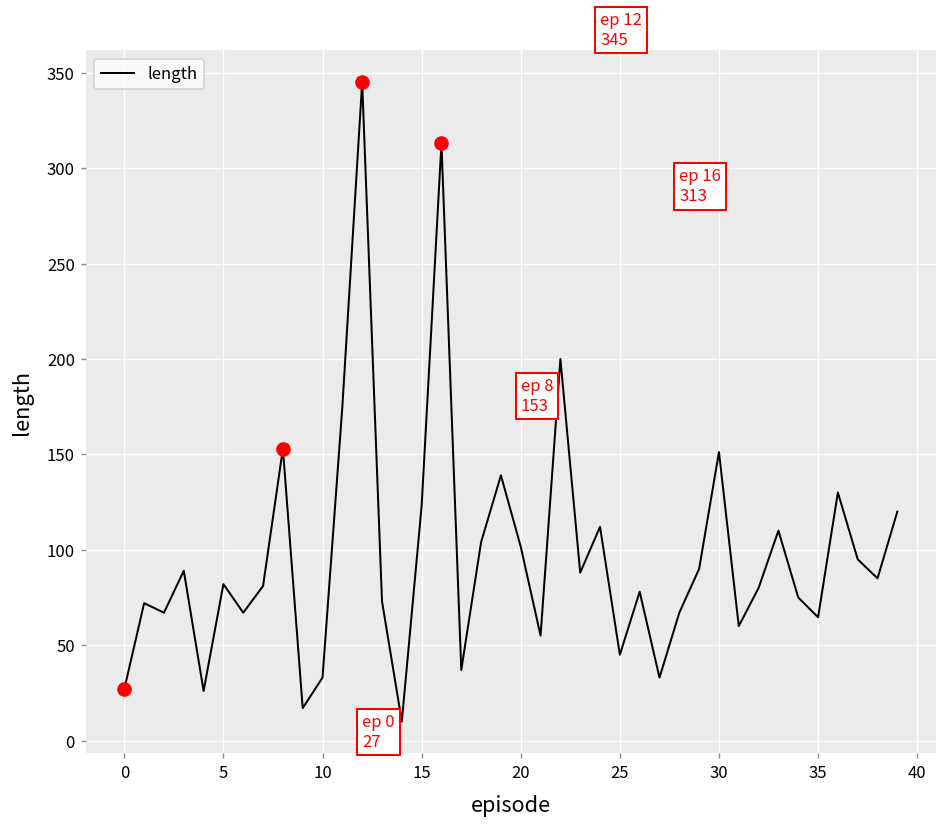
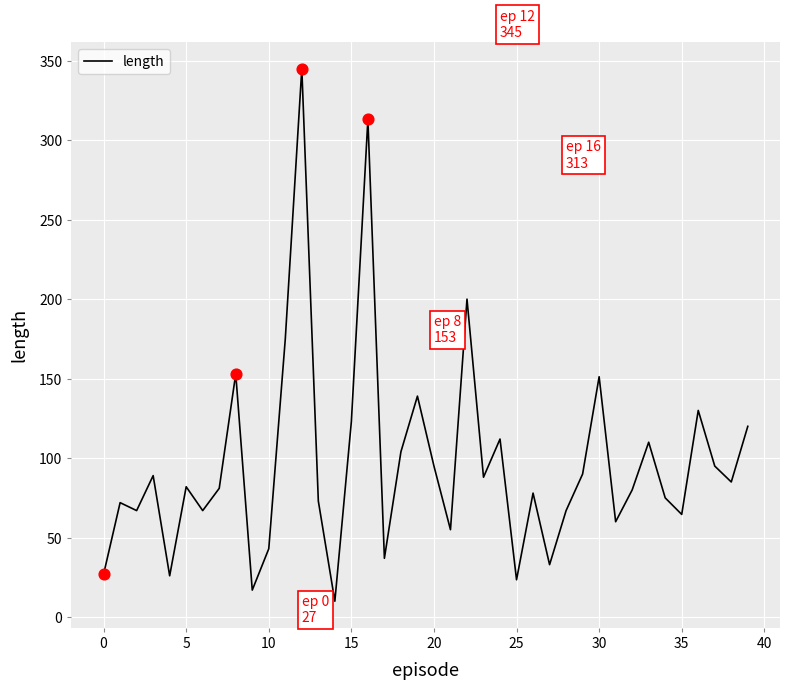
length, 10: 33 -> 43
length, 20: 102 -> 95
length, 25: 45 -> 24
